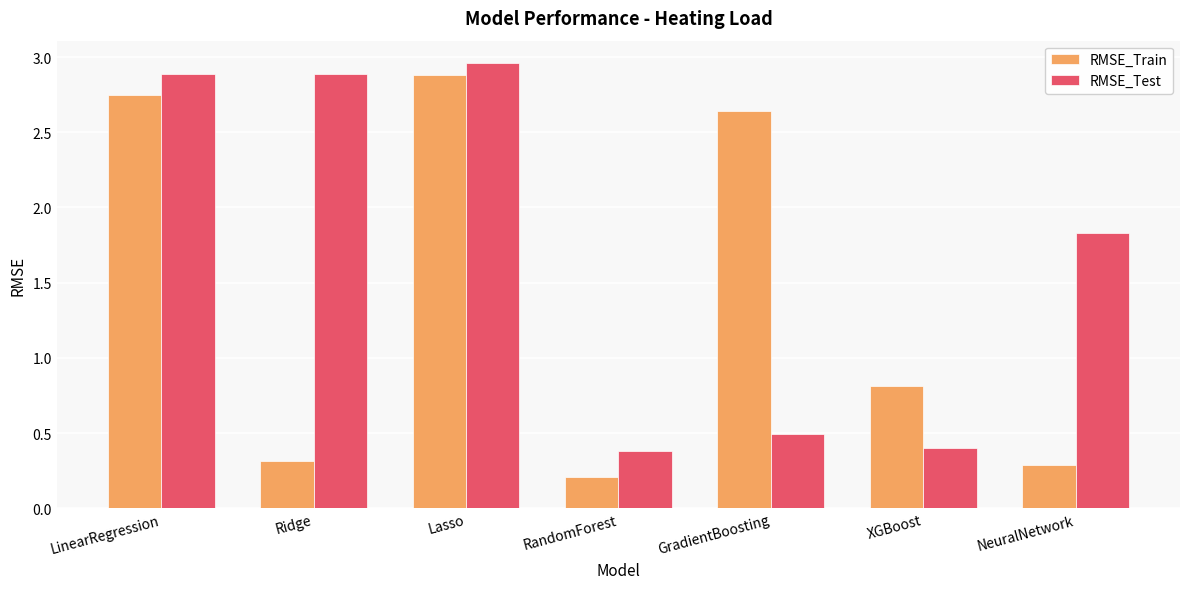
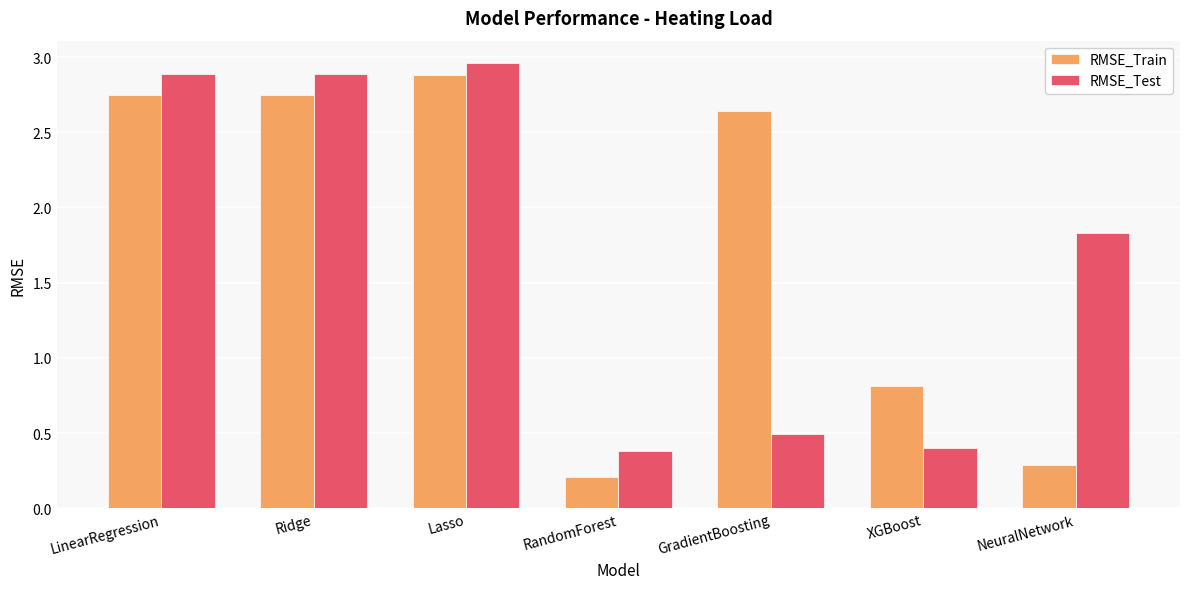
RMSE_Train, Ridge: 0.32 -> 2.75
